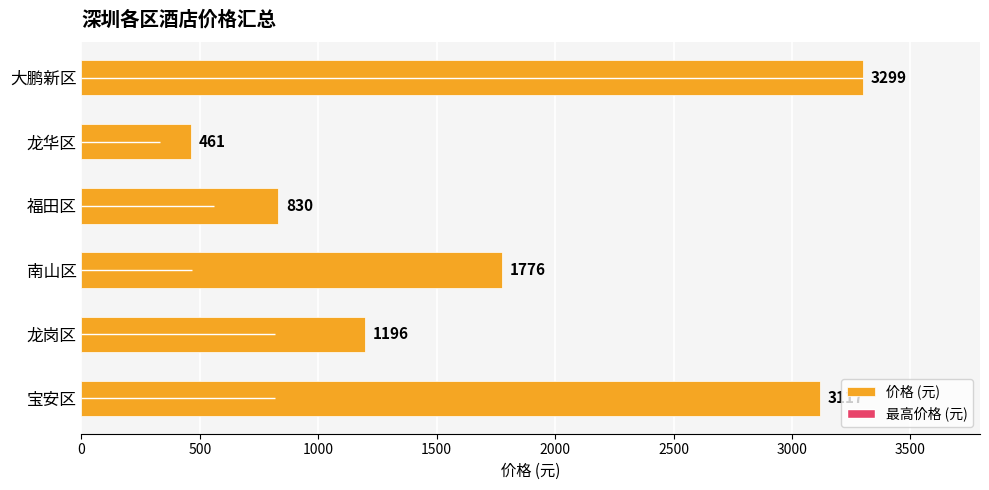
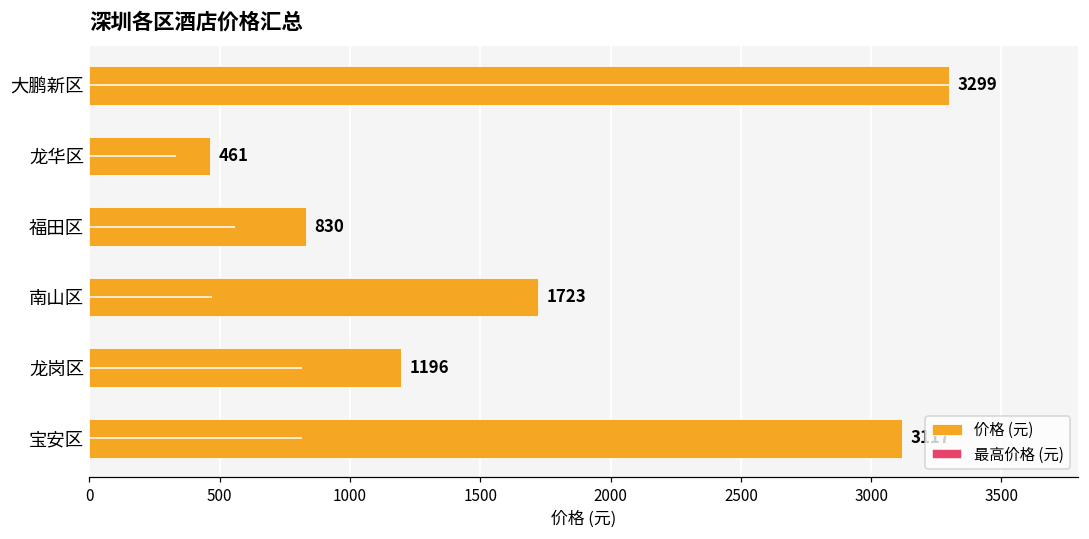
价格 (元), 南山区: 1776 -> 1723
